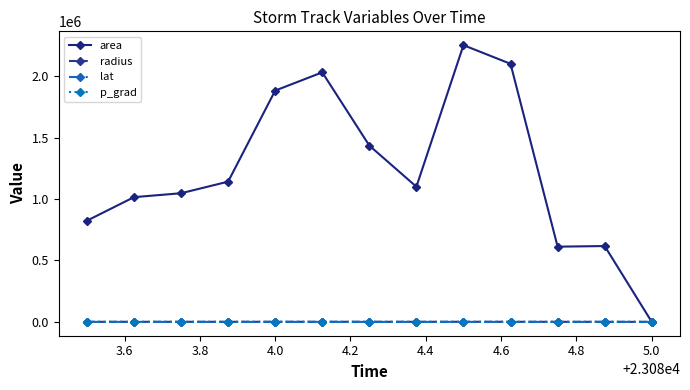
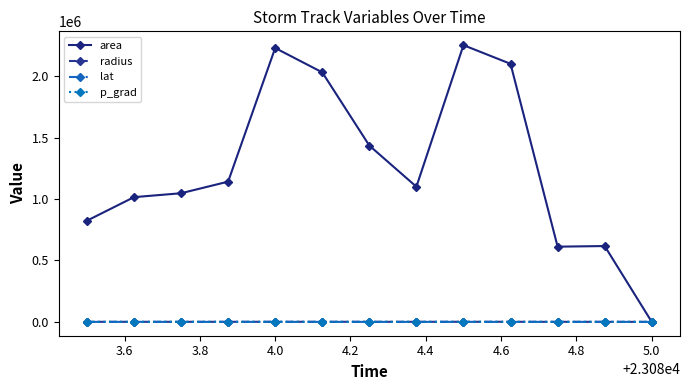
area, 4.0: 1880000 -> 2230000
